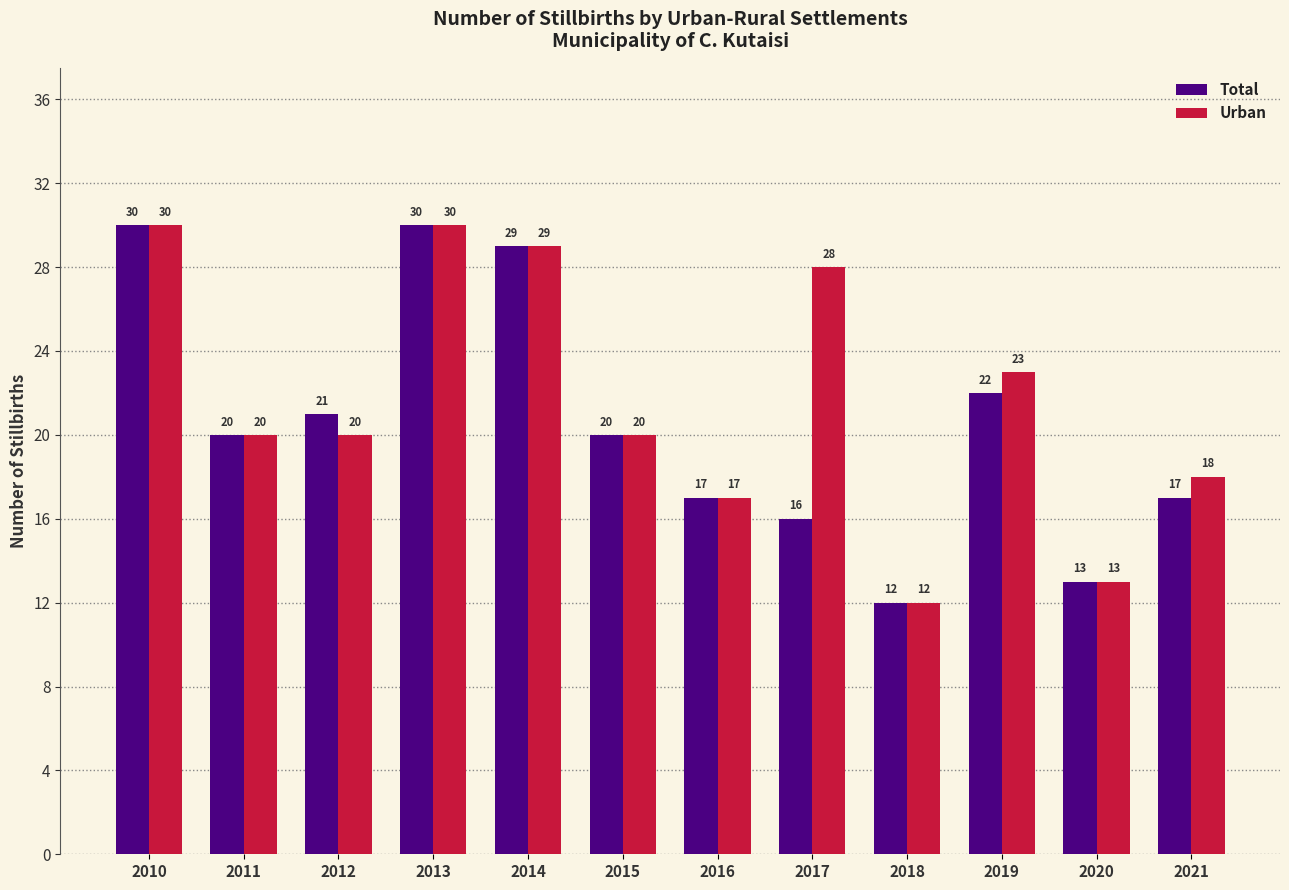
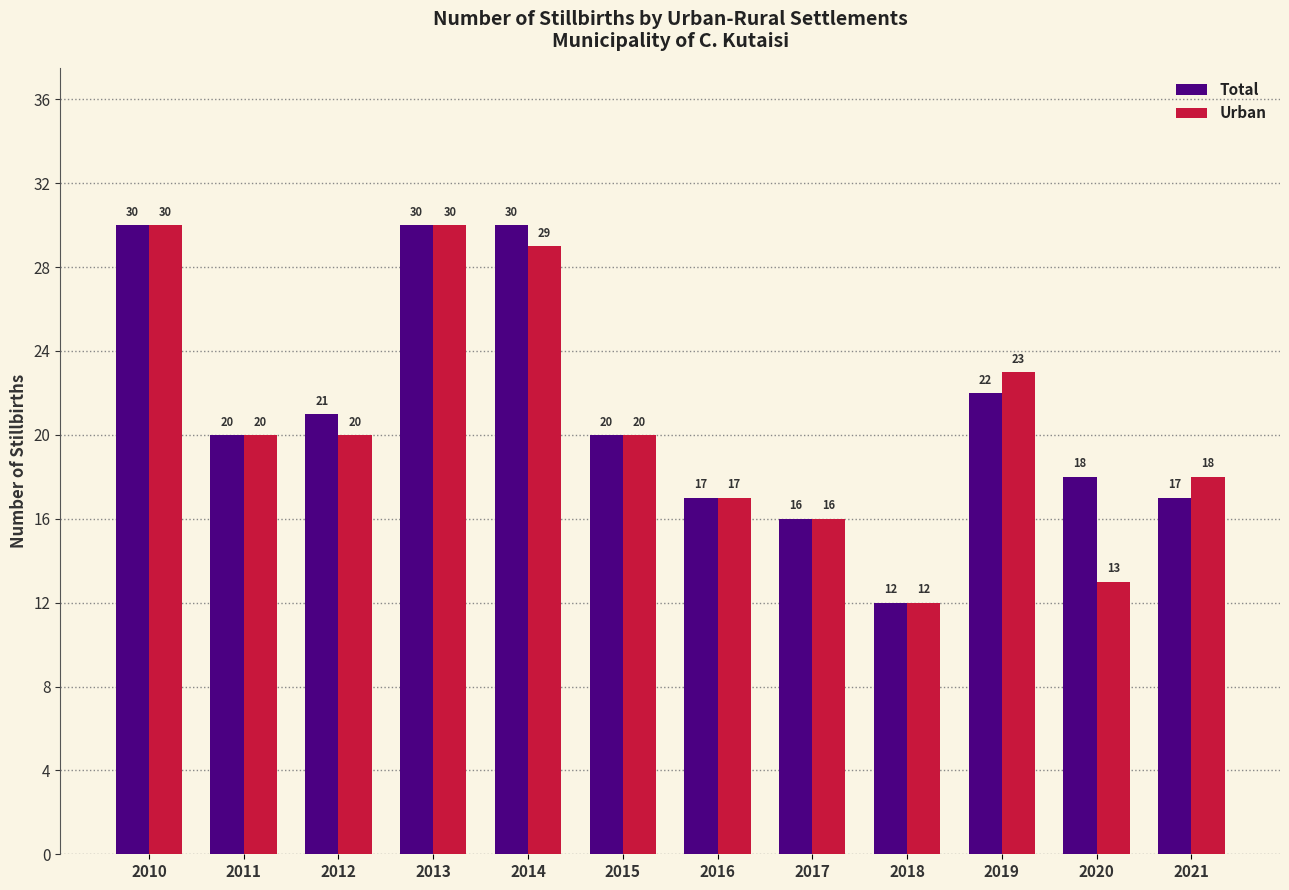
Total, 2014: 29 -> 30
Urban, 2017: 28 -> 16
Total, 2020: 13 -> 18
